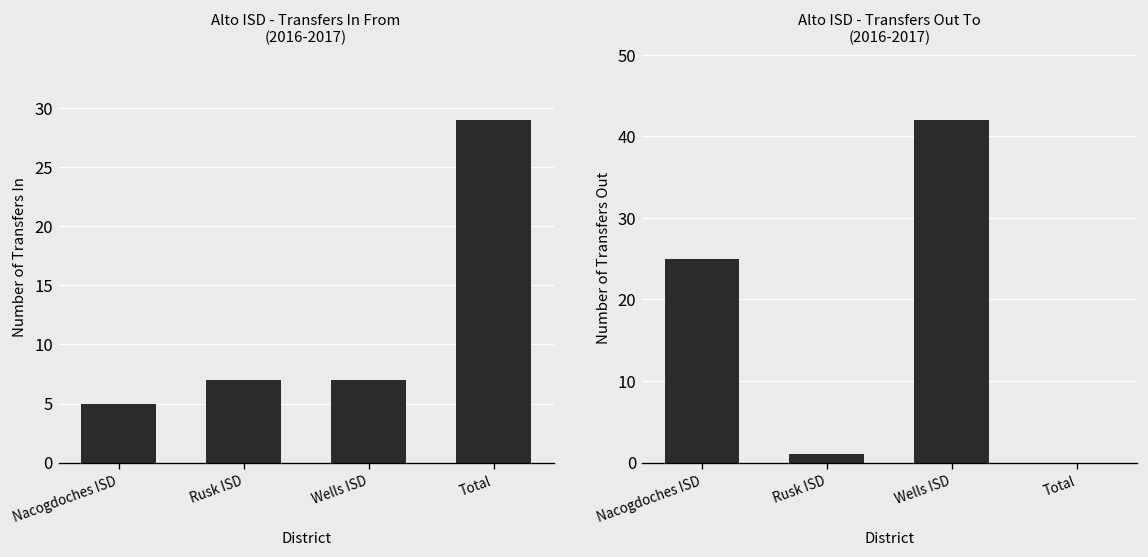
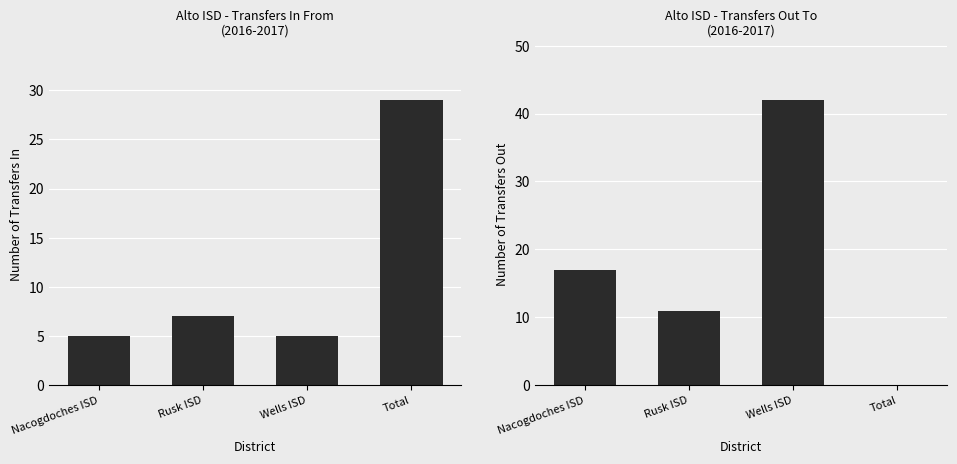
Alto ISD - Transfers In From (2016-2017), Wells ISD: 7 -> 5
Alto ISD - Transfers Out To (2016-2017), Nacogdoches ISD: 25 -> 17
Alto ISD - Transfers Out To (2016-2017), Rusk ISD: 1 -> 11
